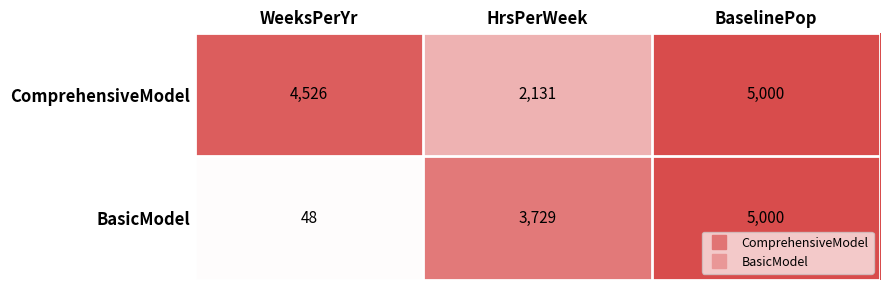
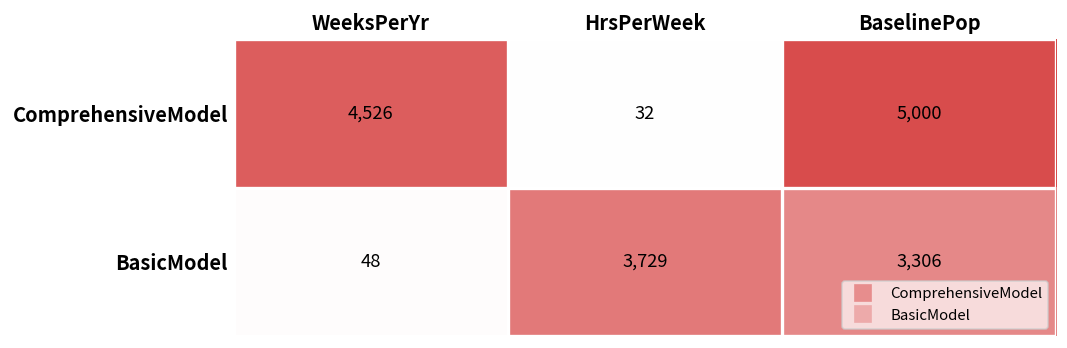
ComprehensiveModel, HrsPerWeek: 2,131 -> 32
BasicModel, BaselinePop: 5,000 -> 3,306
